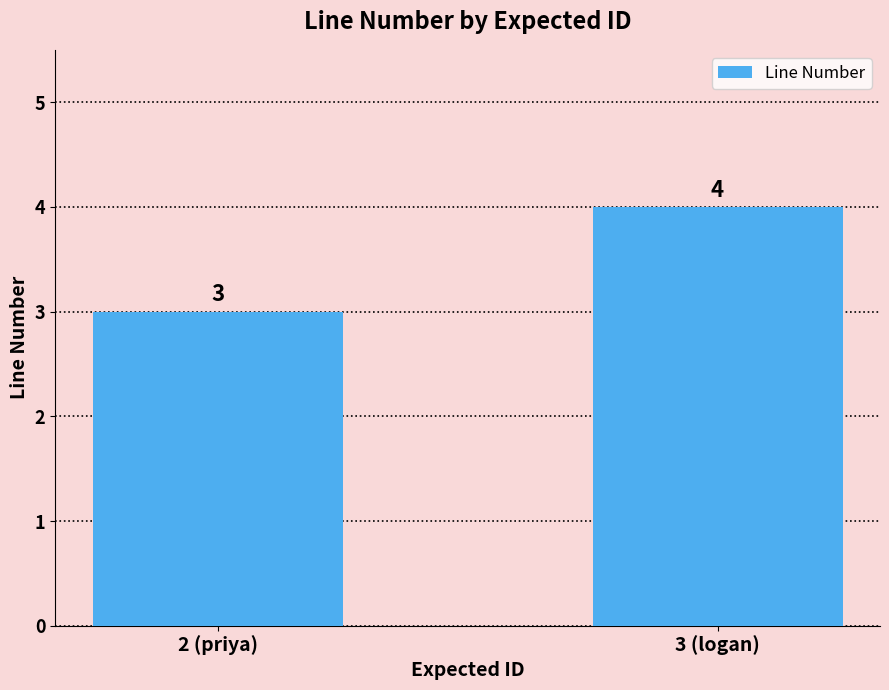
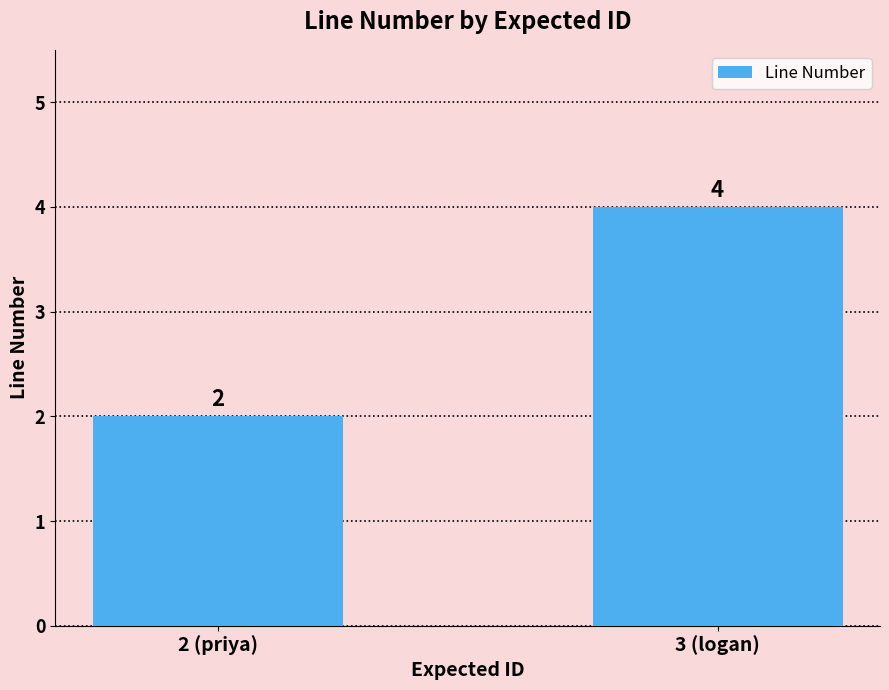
2 (priya): 3 -> 2
